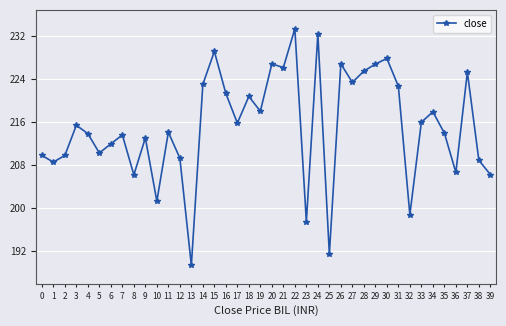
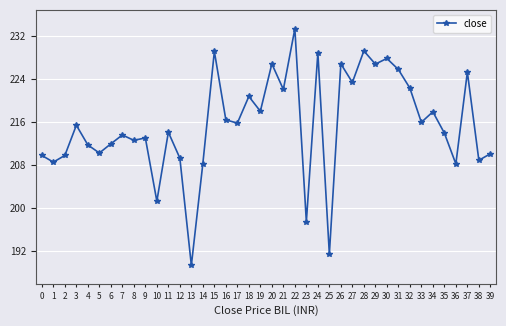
4: 214 -> 212
8: 206 -> 213
14: 223 -> 208
16: 221 -> 216
21: 226 -> 222
24: 232 -> 229
28: 225 -> 229
31: 223 -> 226
32: 199 -> 222
36: 207 -> 208
39: 206 -> 210
